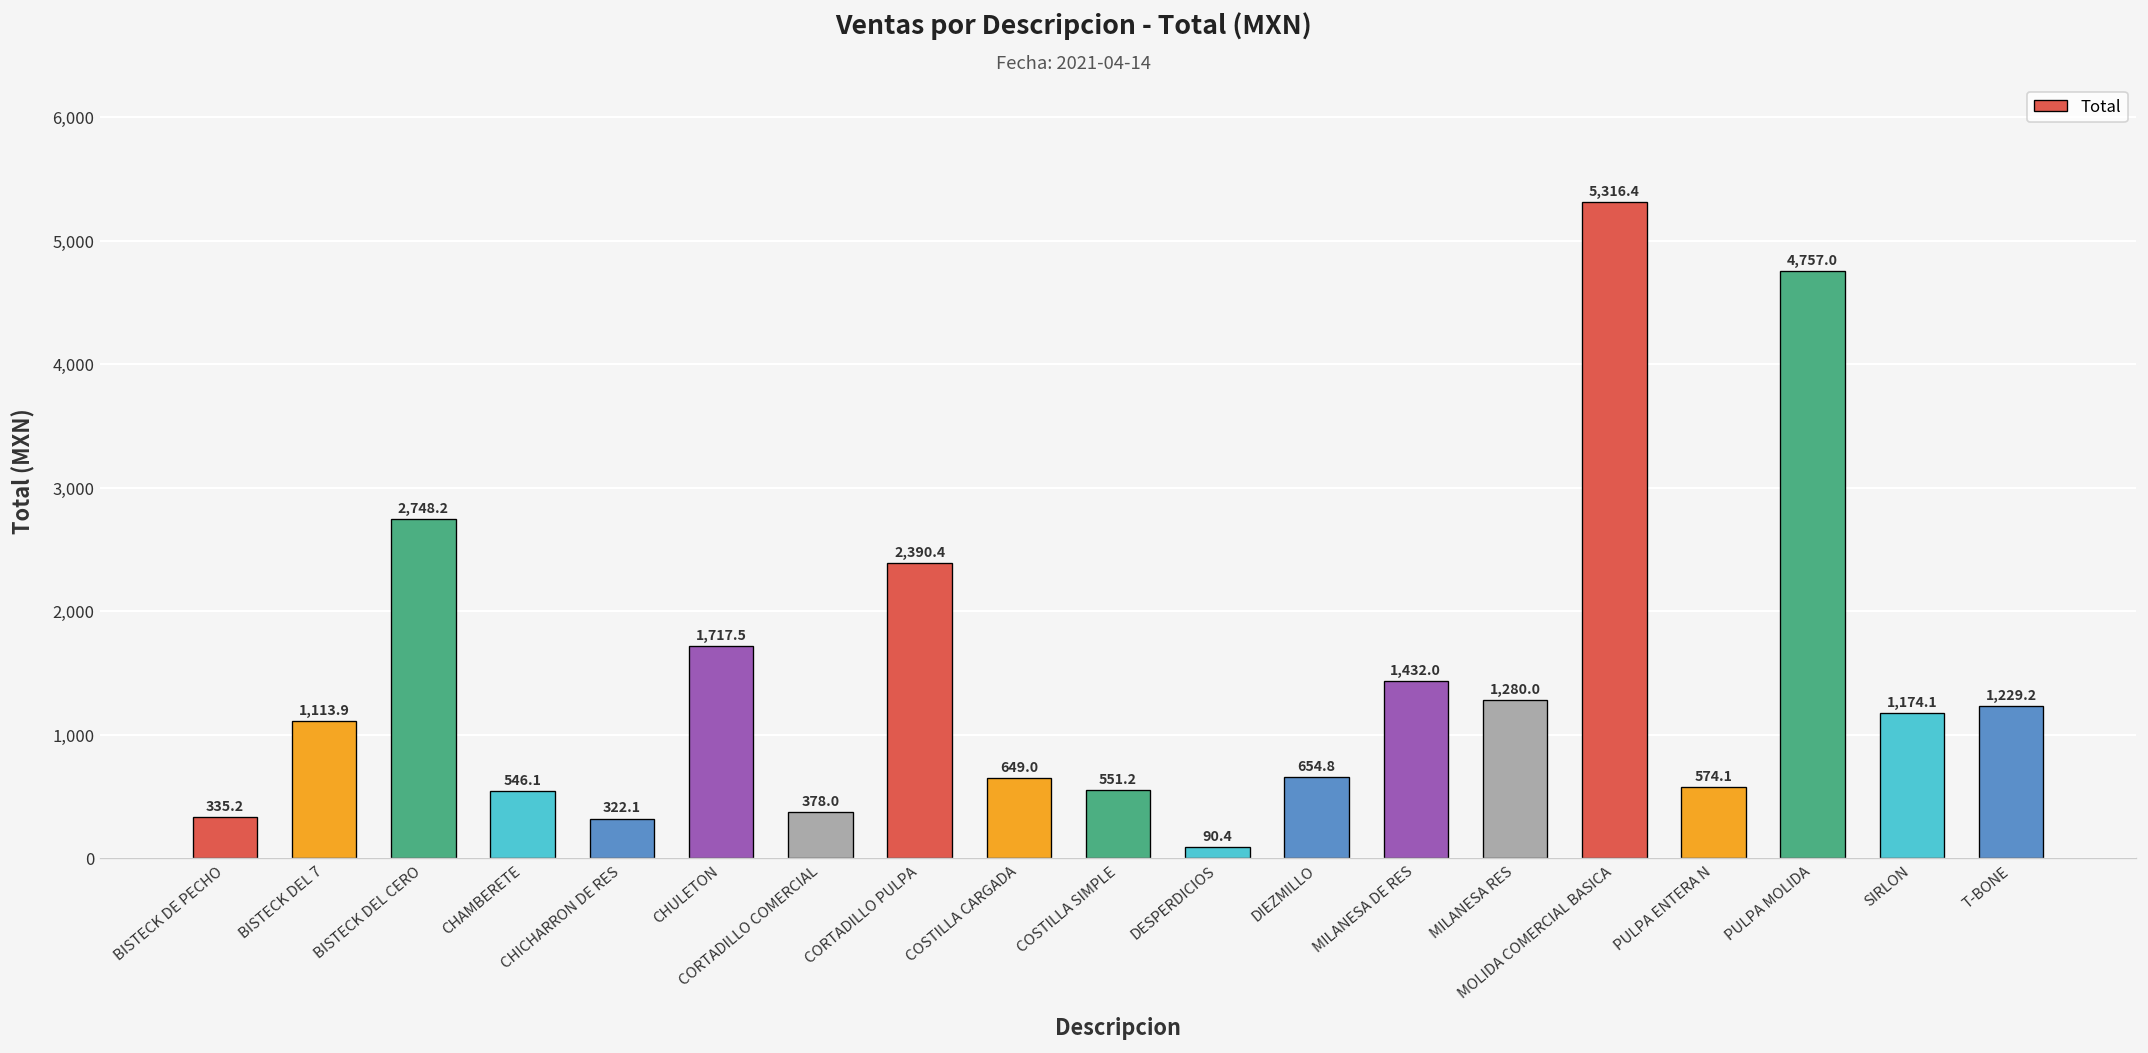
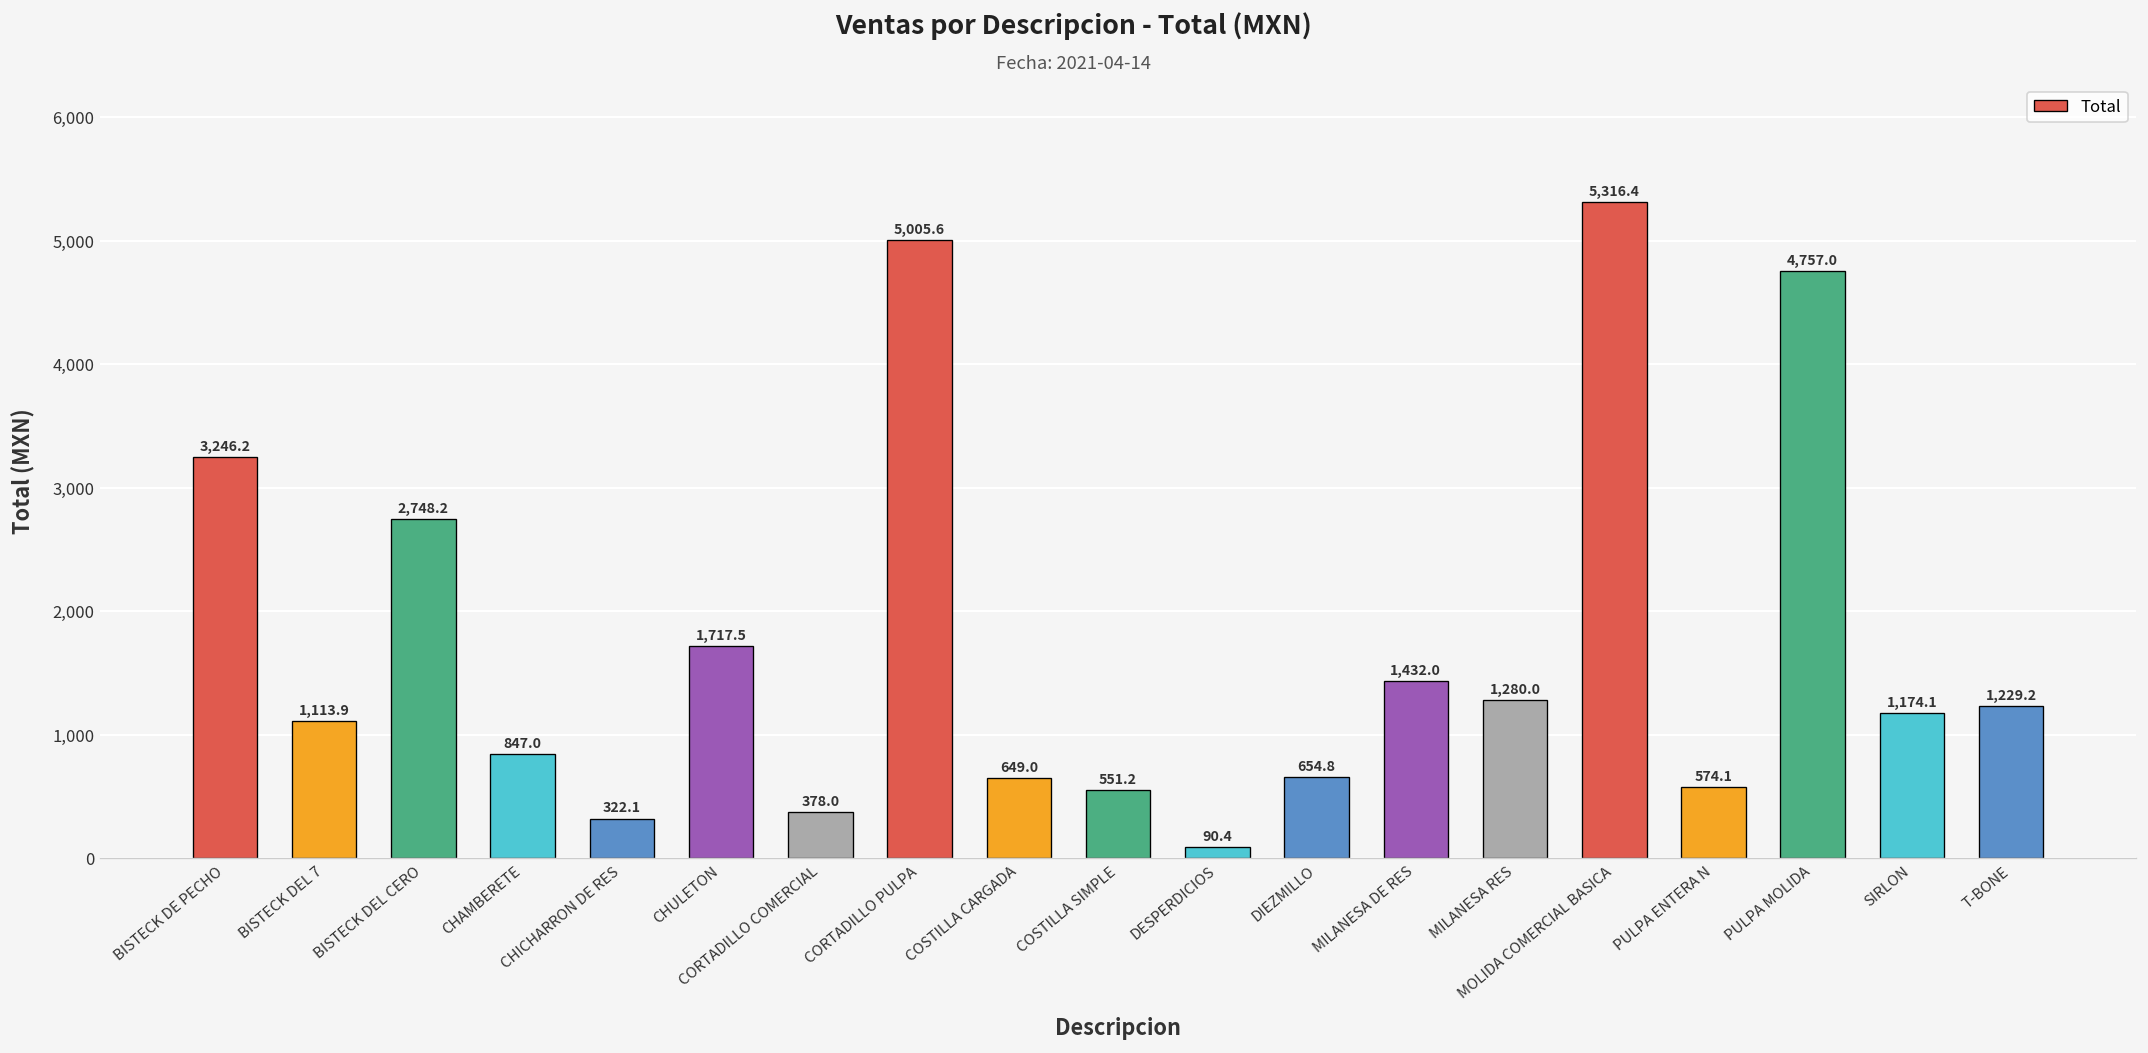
BISTECK DE PECHO: 335.2 -> 3,246.2
CHAMBERETE: 546.1 -> 847.0
CORTADILLO PULPA: 2,390.4 -> 5,005.6
